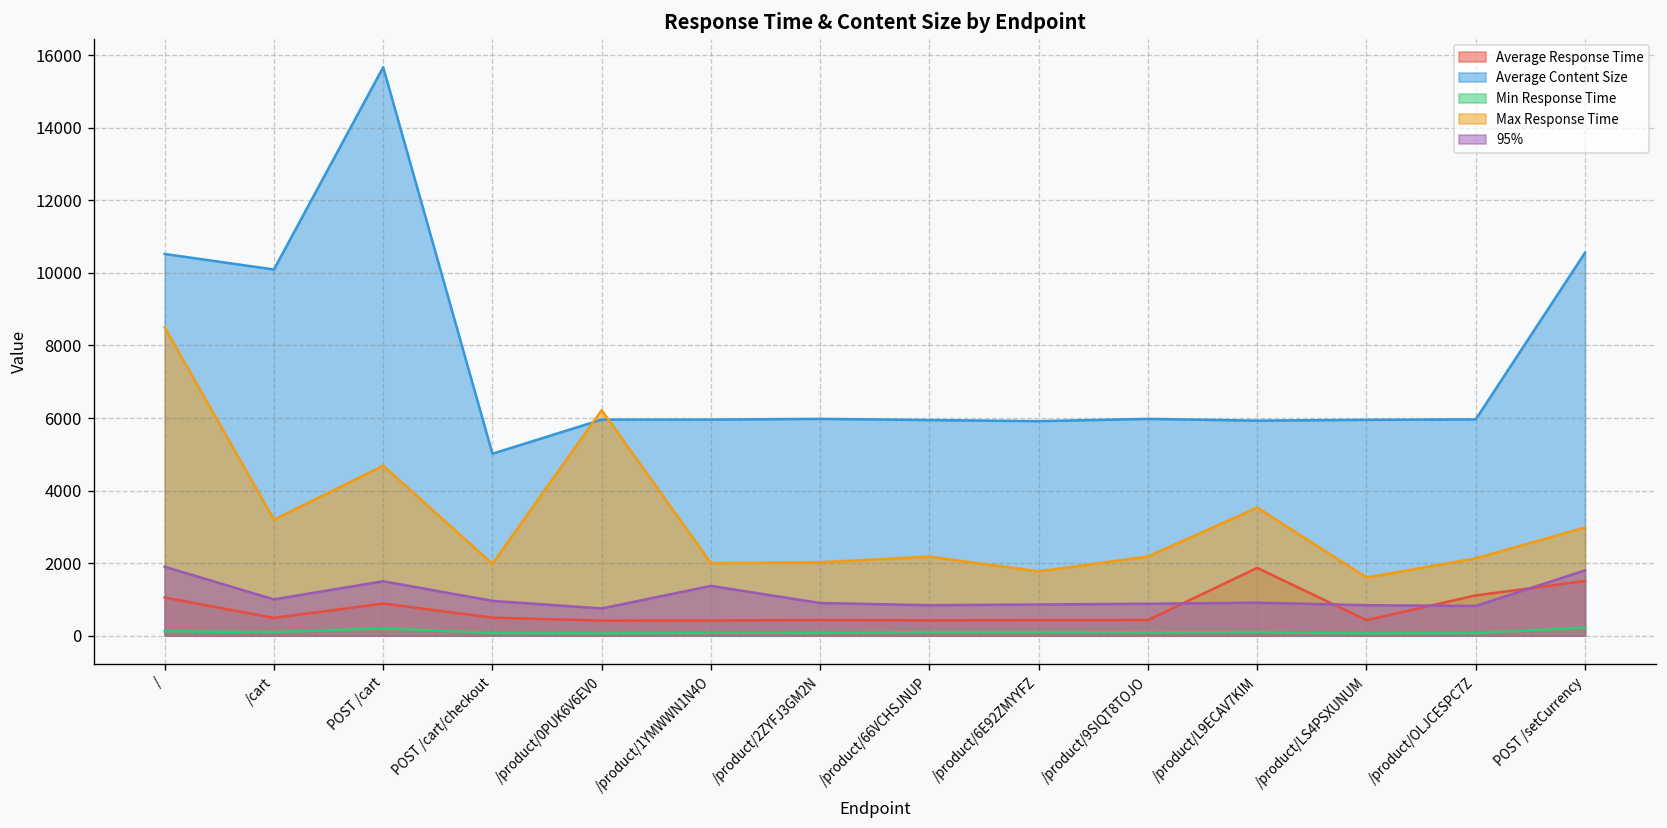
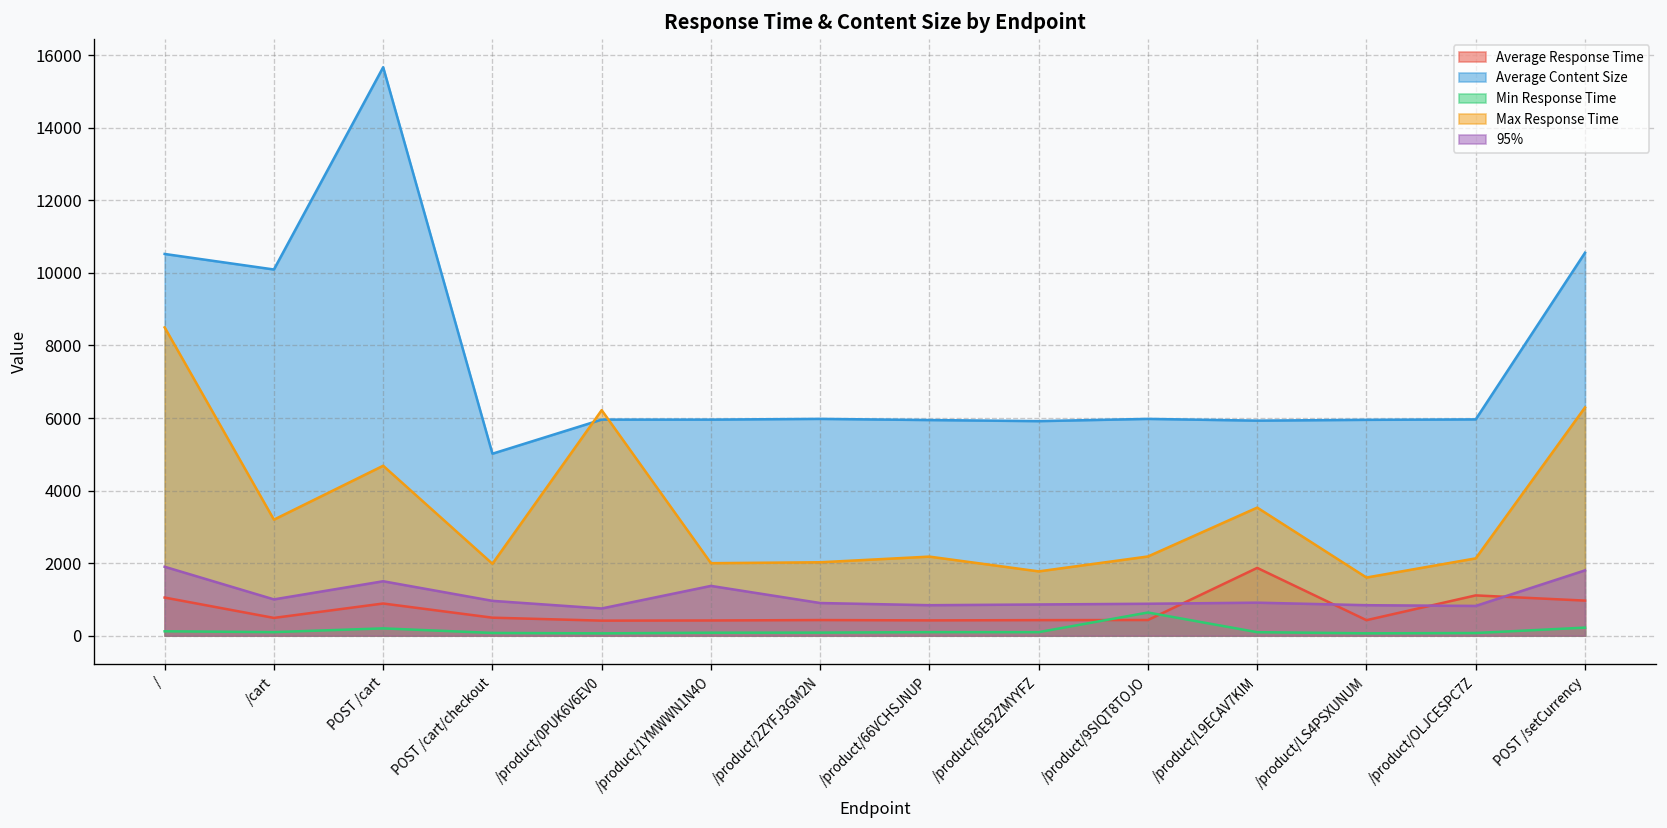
Min Response Time, /product/9SIQT8TOJO: 100 -> 600
Average Response Time, POST /setCurrency: 1500 -> 1000
Max Response Time, POST /setCurrency: 3000 -> 6300
